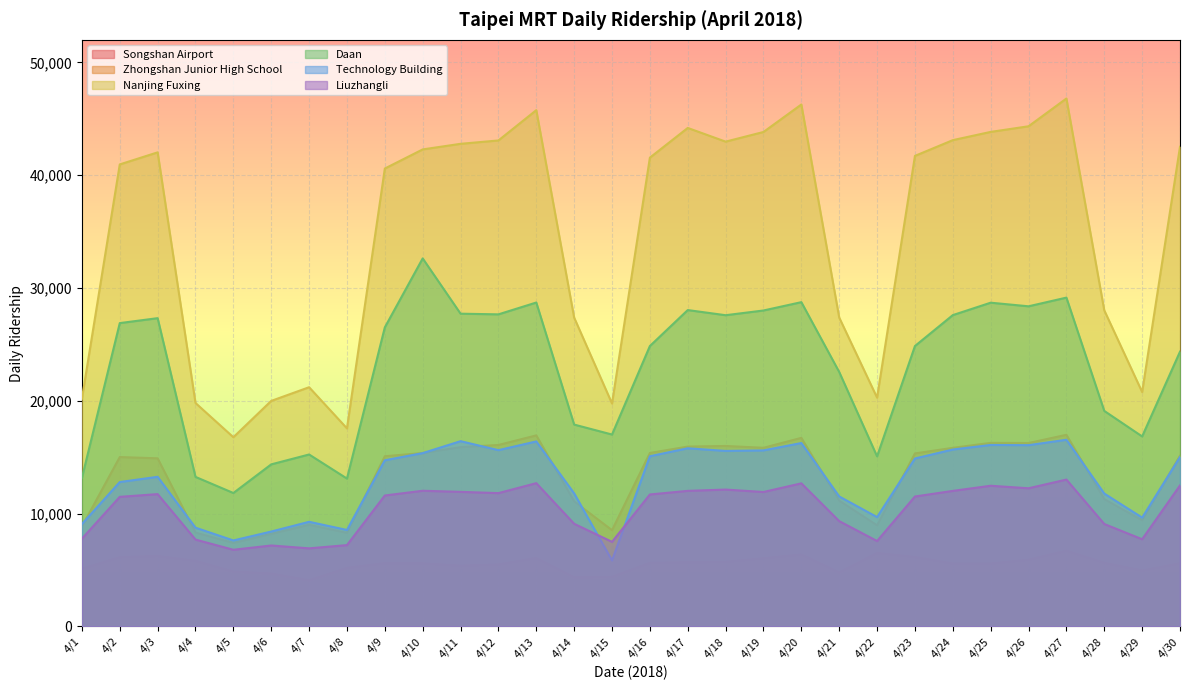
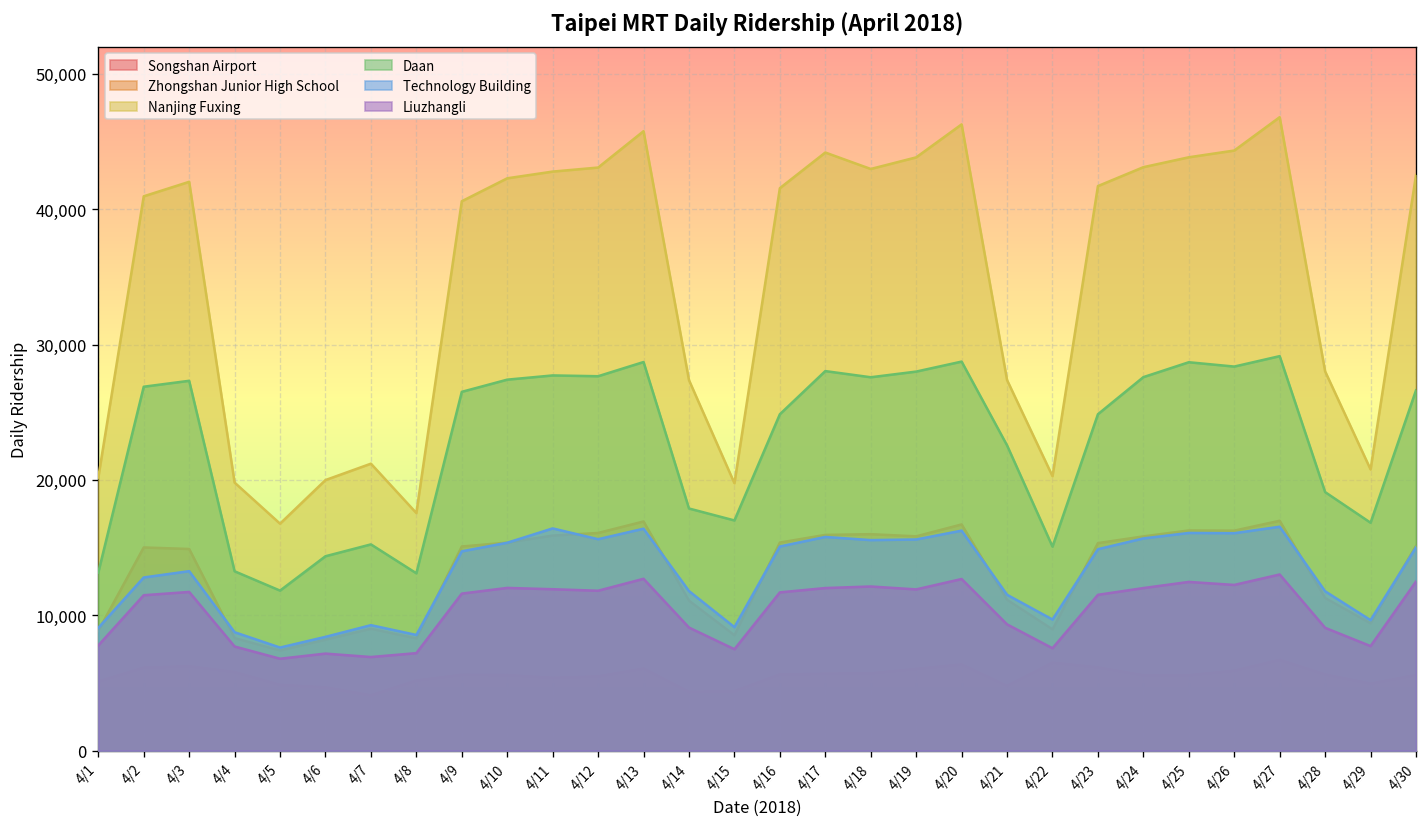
Daan, 4/10: 32,600 -> 27,400
Technology Building, 4/15: 5,800 -> 9,100
Daan, 4/30: 24,400 -> 26,600
